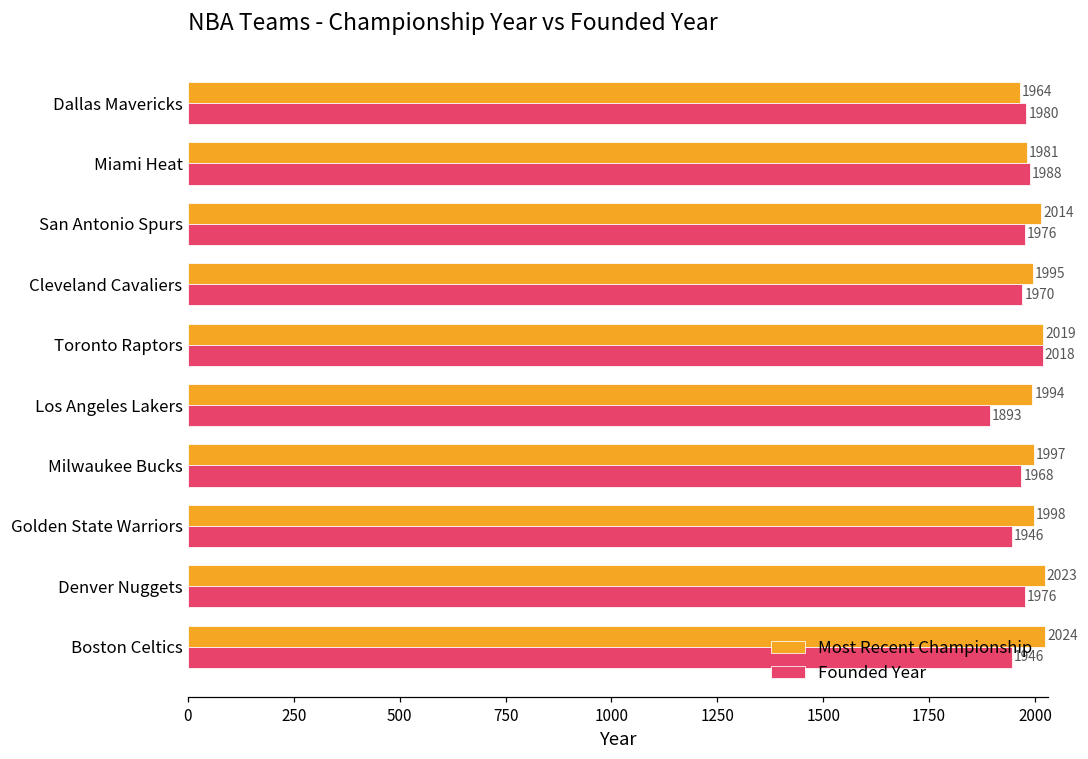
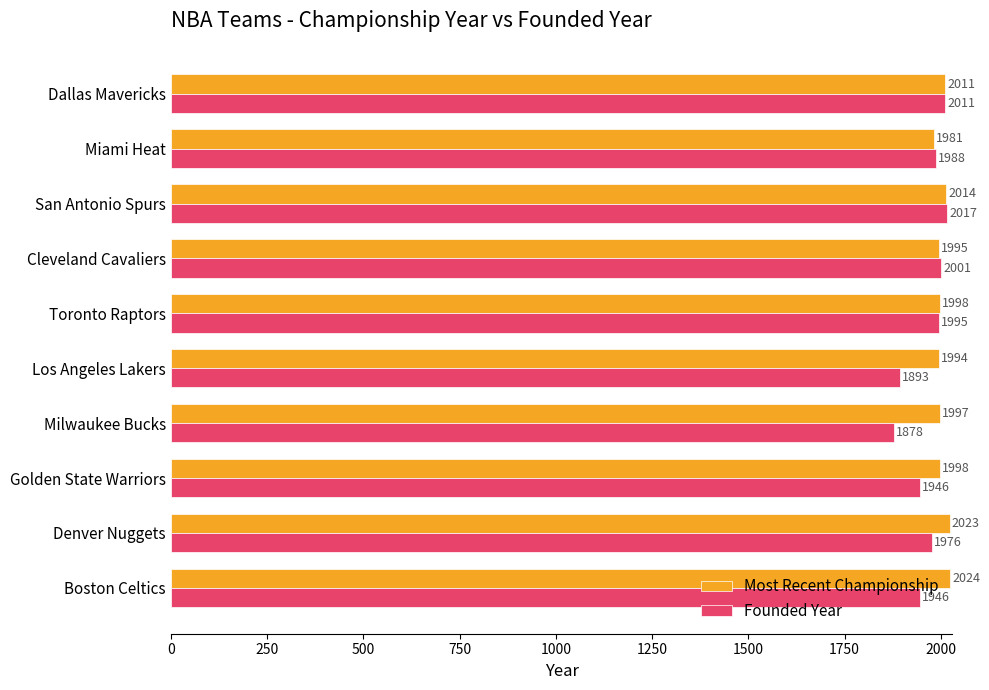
Most Recent Championship, Dallas Mavericks: 1964 -> 2011
Founded Year, Dallas Mavericks: 1980 -> 2011
Founded Year, San Antonio Spurs: 1976 -> 2017
Founded Year, Cleveland Cavaliers: 1970 -> 2001
Most Recent Championship, Toronto Raptors: 2019 -> 1998
Founded Year, Toronto Raptors: 2018 -> 1995
Founded Year, Milwaukee Bucks: 1968 -> 1878
